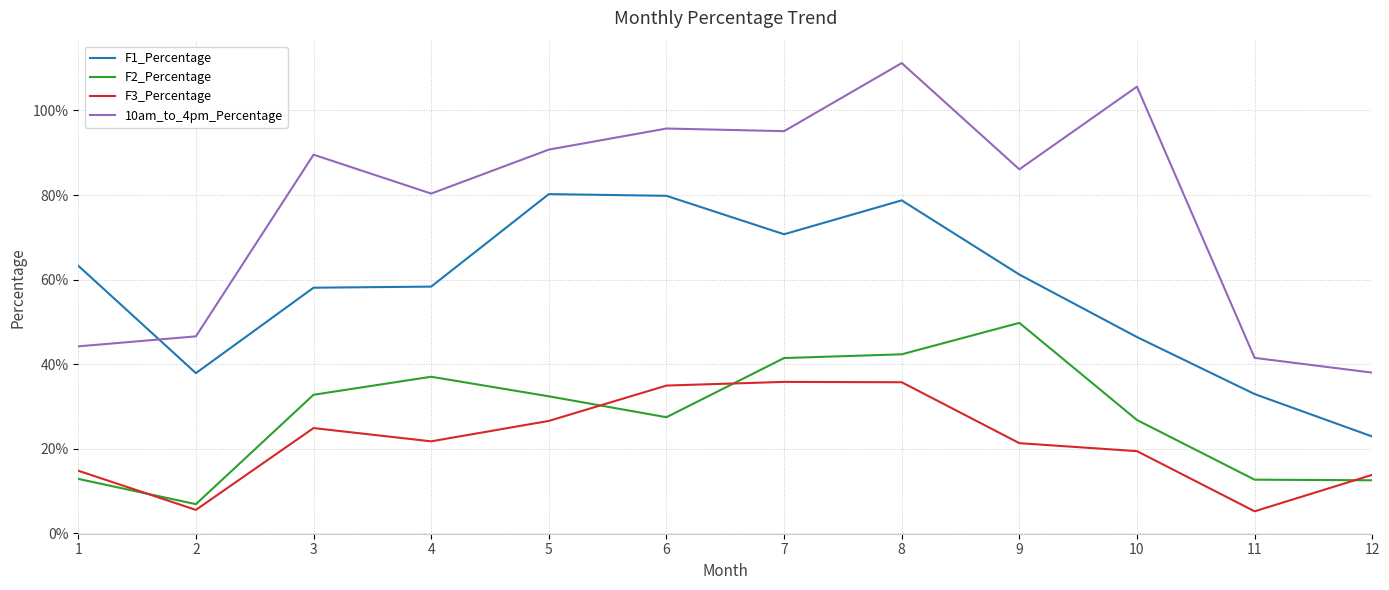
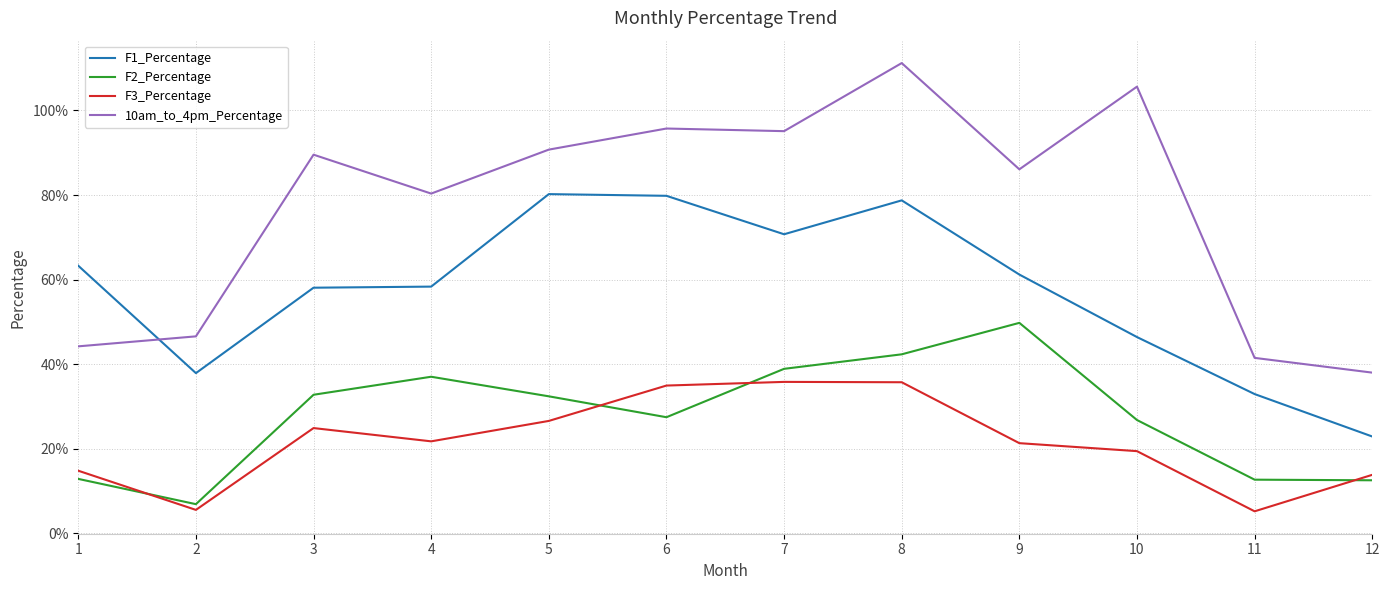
F2_Percentage, 7: 41% -> 39%
